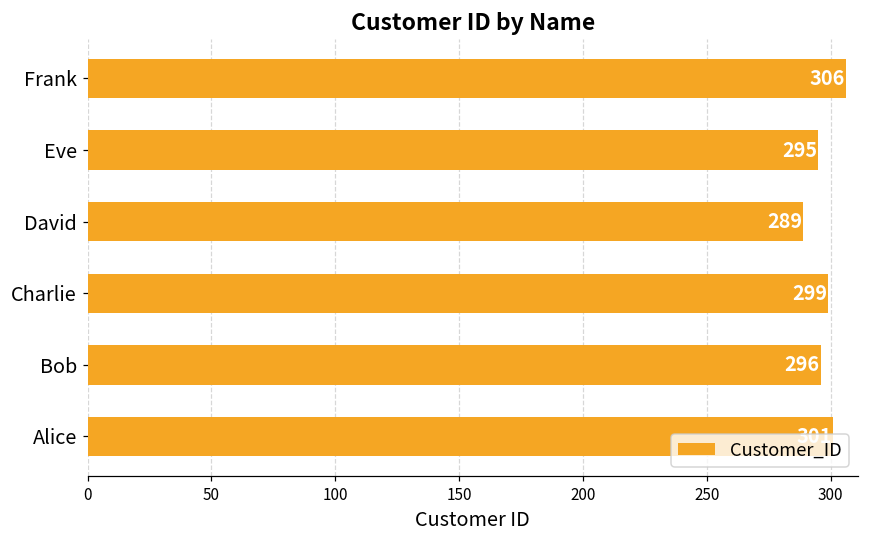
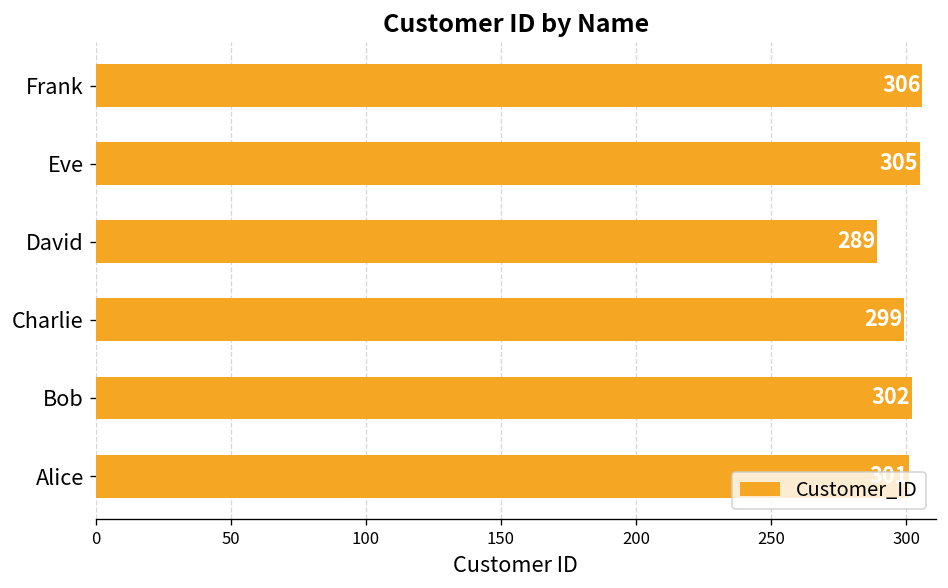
Eve: 295 -> 305
Bob: 296 -> 302
